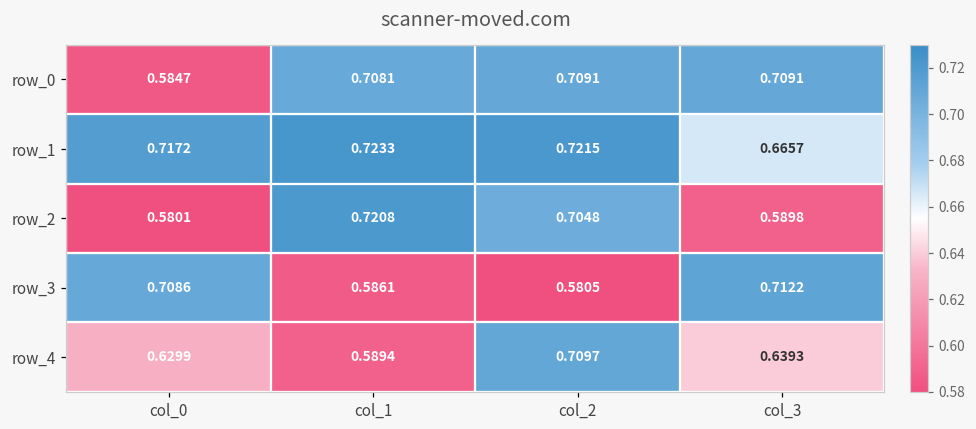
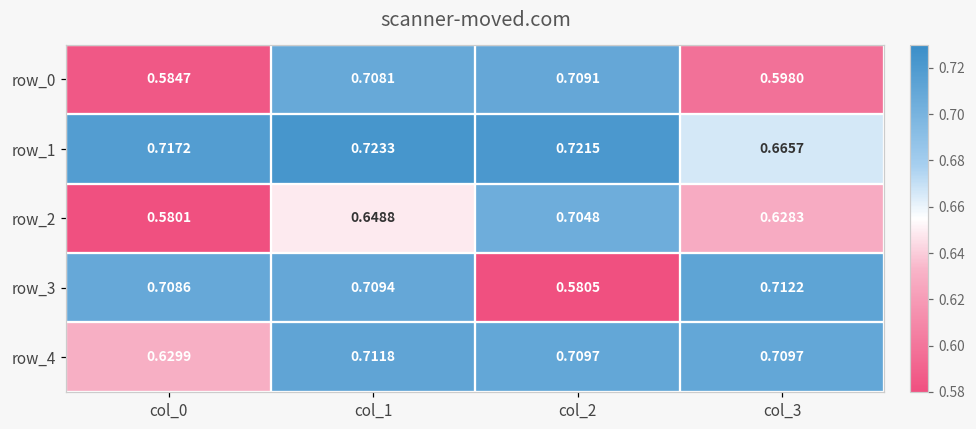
row_0, col_3: 0.7091 -> 0.5980
row_2, col_1: 0.7208 -> 0.6488
row_2, col_3: 0.5898 -> 0.6283
row_3, col_1: 0.5861 -> 0.7094
row_4, col_1: 0.5894 -> 0.7118
row_4, col_3: 0.6393 -> 0.7097
